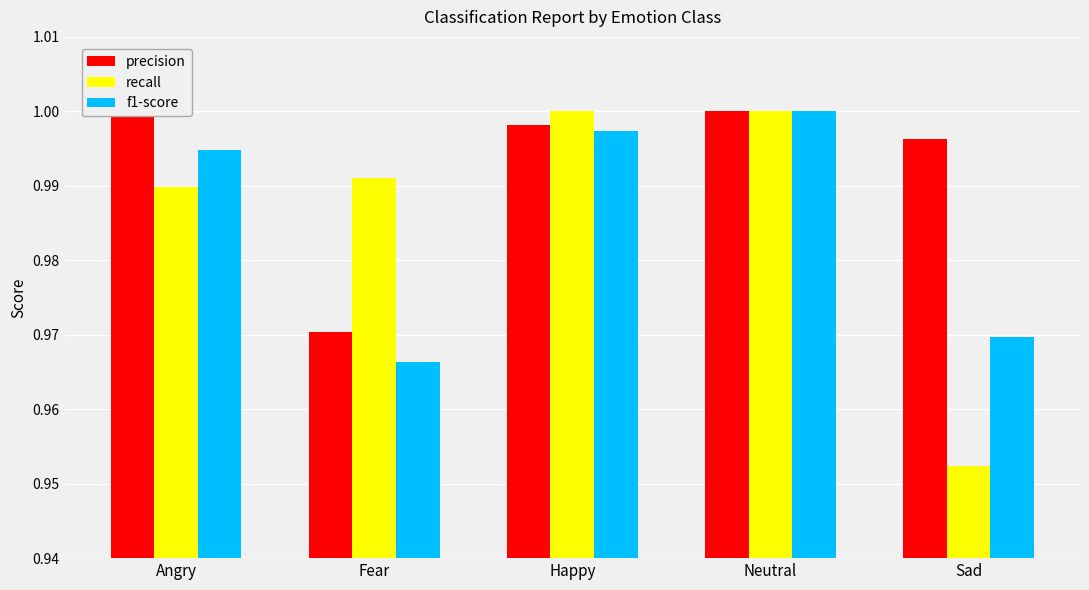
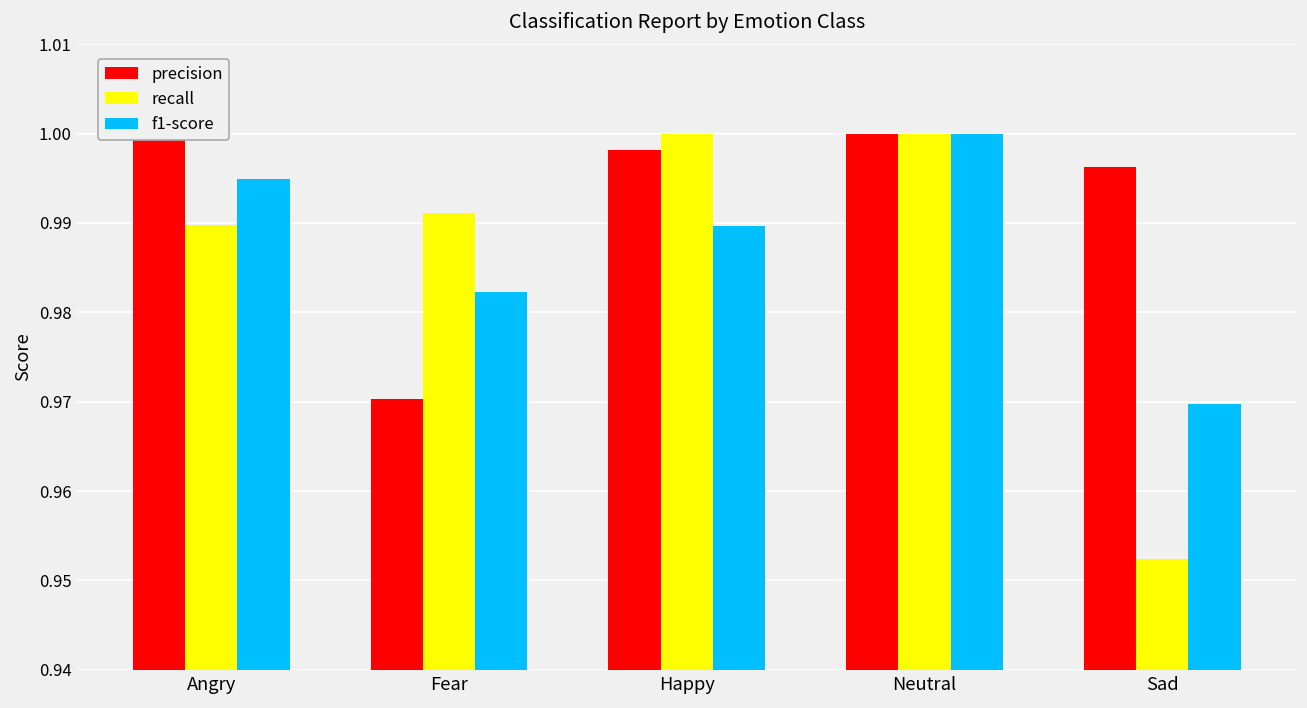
f1-score, Fear: 0.966 -> 0.982
f1-score, Happy: 0.997 -> 0.990
